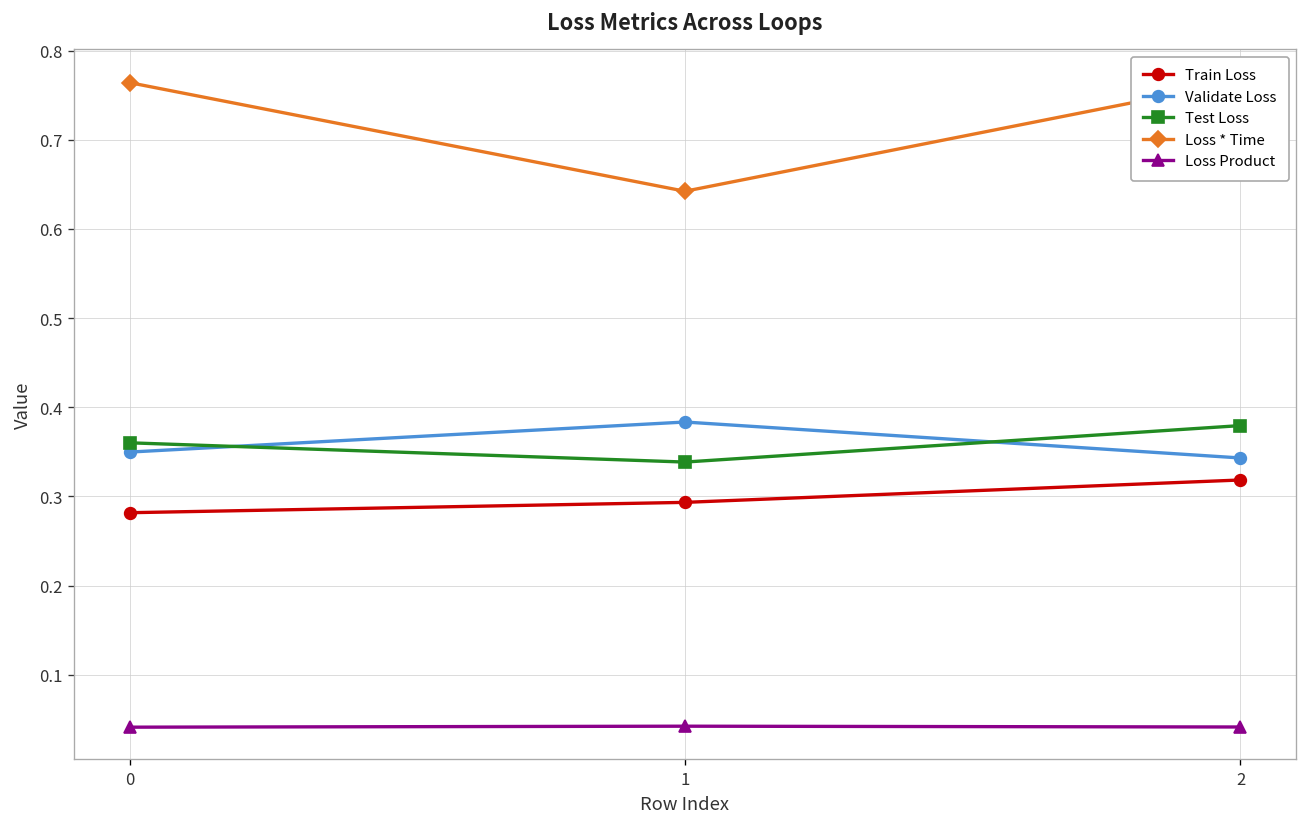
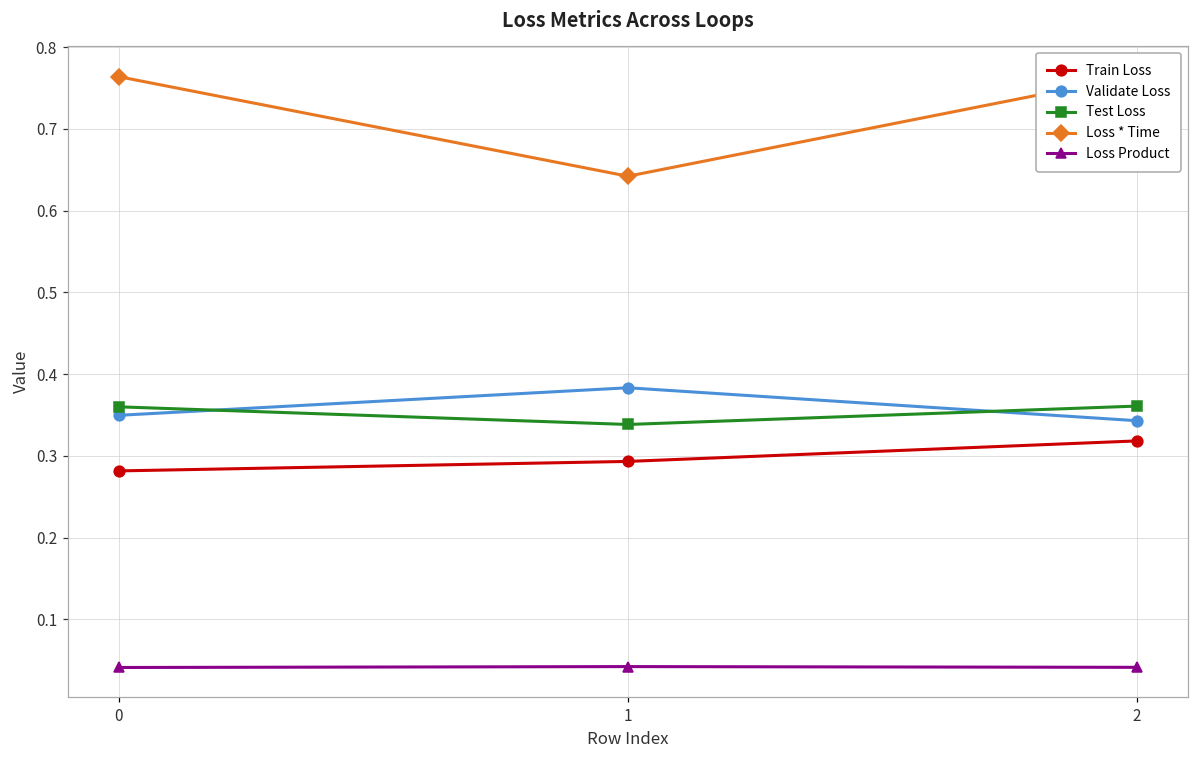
Test Loss, 2: 0.38 -> 0.36
